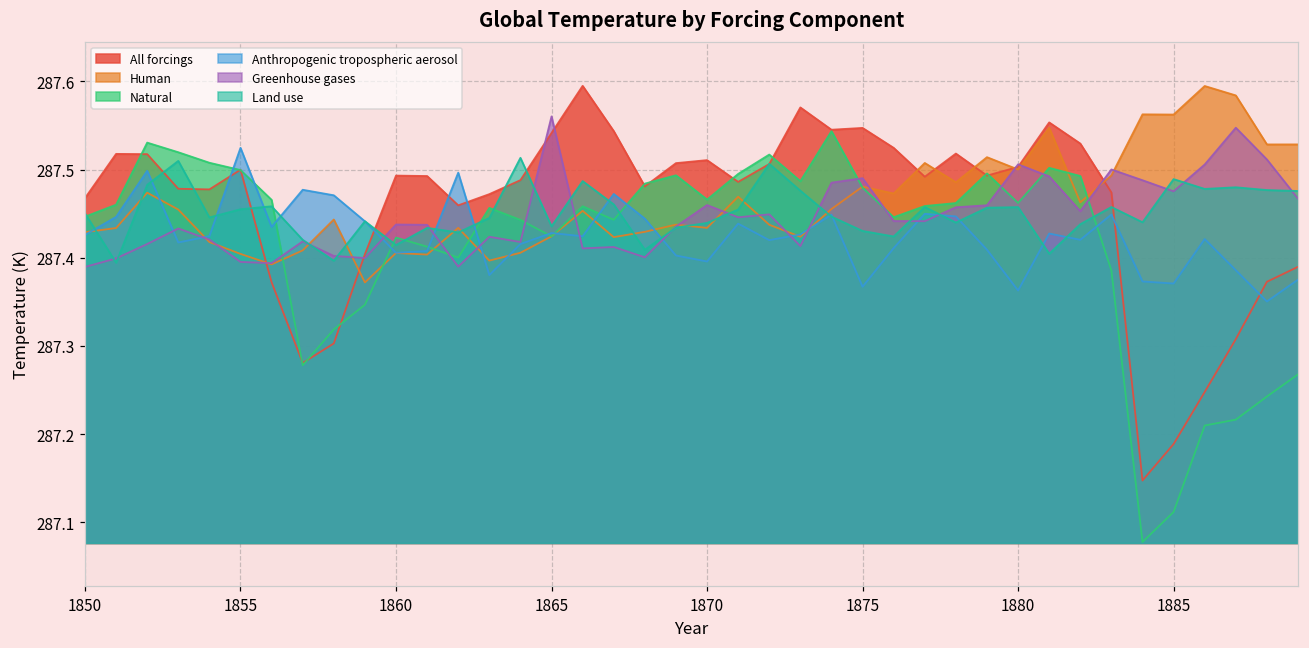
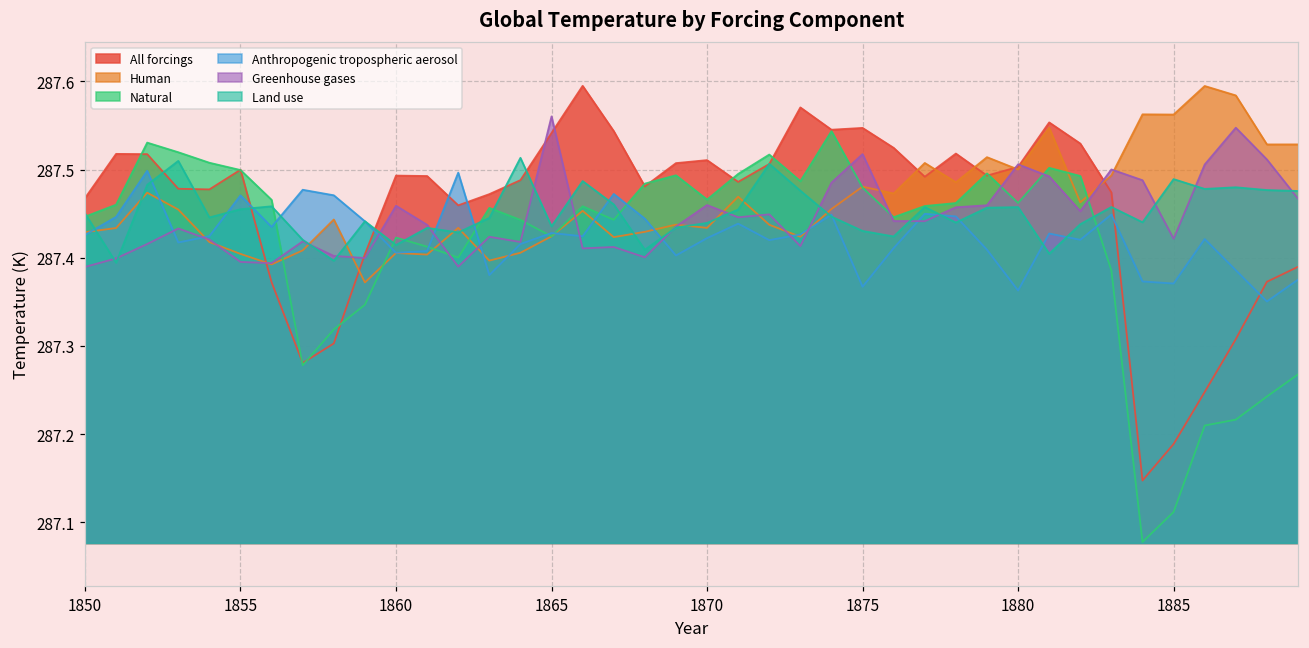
Anthropogenic tropospheric aerosol, 1855: 287.52 -> 287.47
Greenhouse gases, 1860: 287.44 -> 287.46
Anthropogenic tropospheric aerosol, 1870: 287.40 -> 287.42
Greenhouse gases, 1875: 287.49 -> 287.52
Greenhouse gases, 1885: 287.48 -> 287.42
